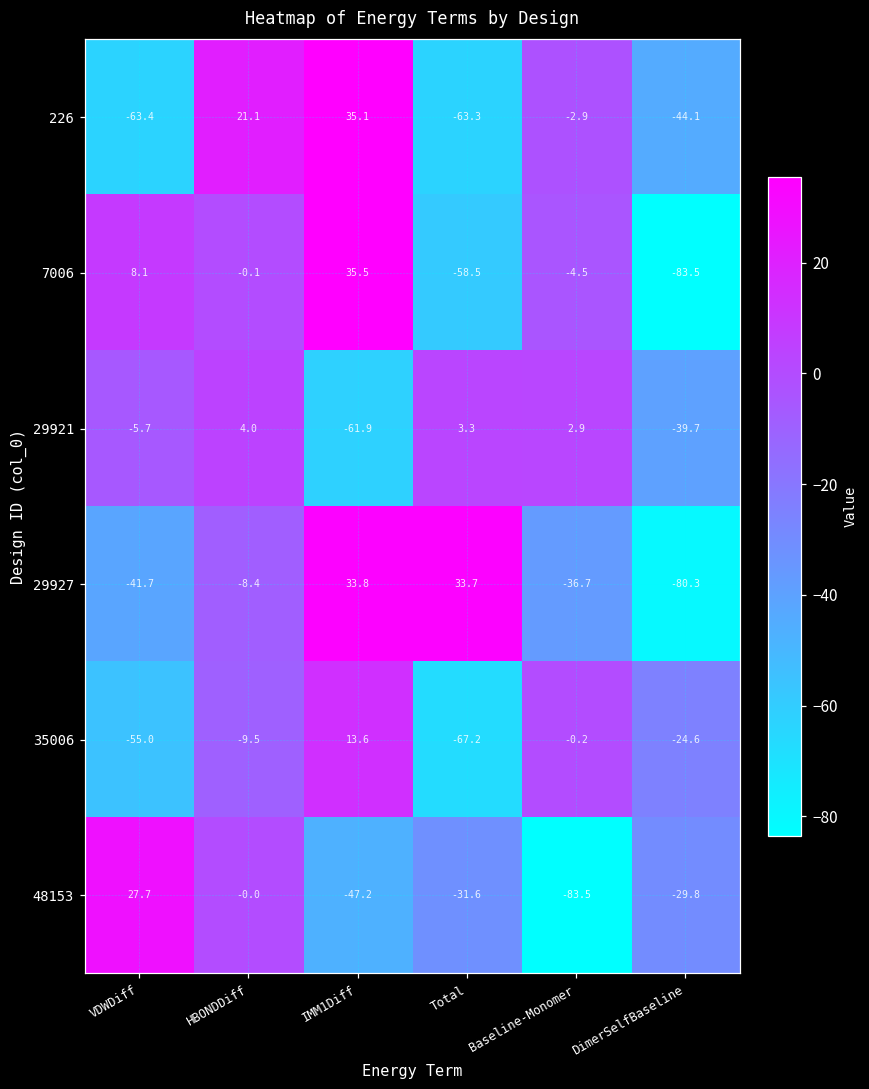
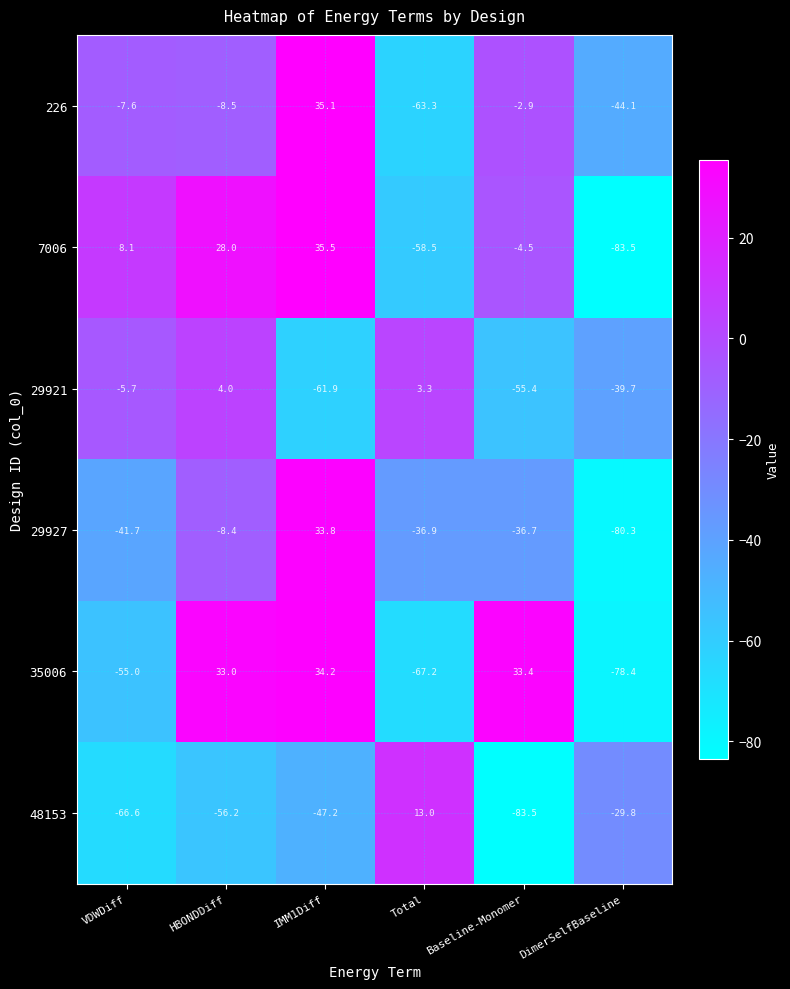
226, VDWDiff: -63.4 -> -7.6
226, HBONDDiff: 21.1 -> -8.5
7006, HBONDDiff: -0.1 -> 28.0
29921, Baseline-Monomer: 2.9 -> -55.4
29927, Total: 33.7 -> -36.9
35006, HBONDDiff: -9.5 -> 33.0
35006, IMM1Diff: 13.6 -> 34.2
35006, Baseline-Monomer: -0.2 -> 33.4
35006, DimerSelfBaseline: -24.6 -> -78.4
48153, VDWDiff: 27.7 -> -66.6
48153, HBONDDiff: -0.0 -> -56.2
48153, Total: -31.6 -> 13.0
